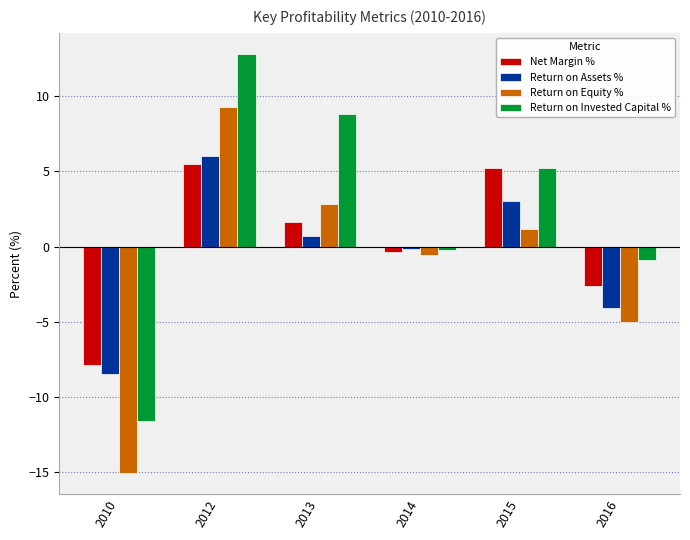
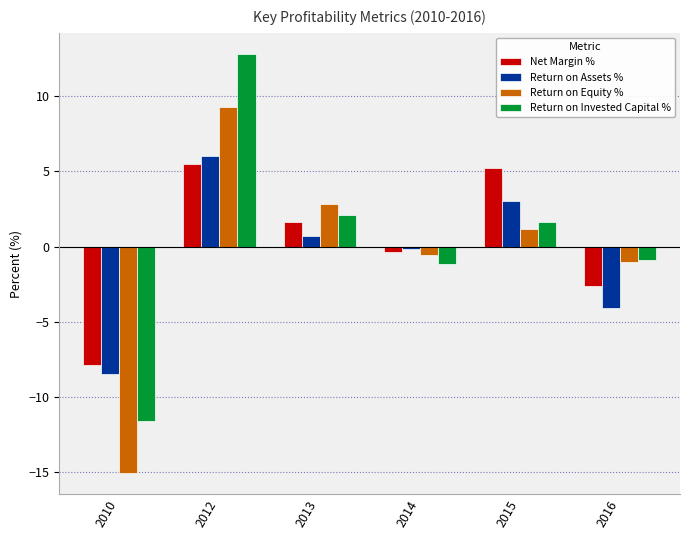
Return on Invested Capital %, 2013: 8.8 -> 2.1
Return on Invested Capital %, 2014: -0.2 -> -1.2
Return on Invested Capital %, 2015: 5.2 -> 1.7
Return on Equity %, 2016: -5.0 -> -1.0
